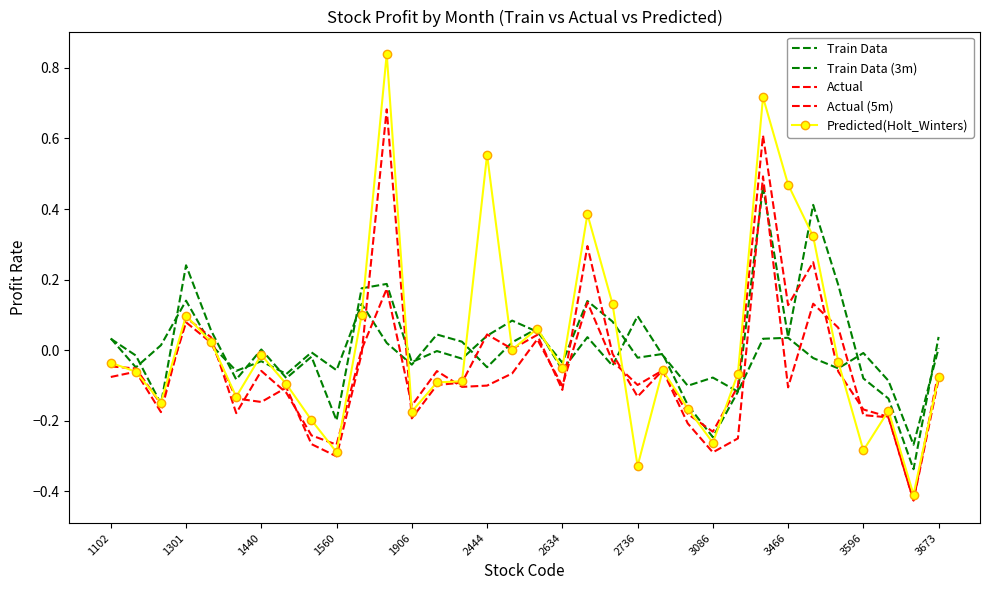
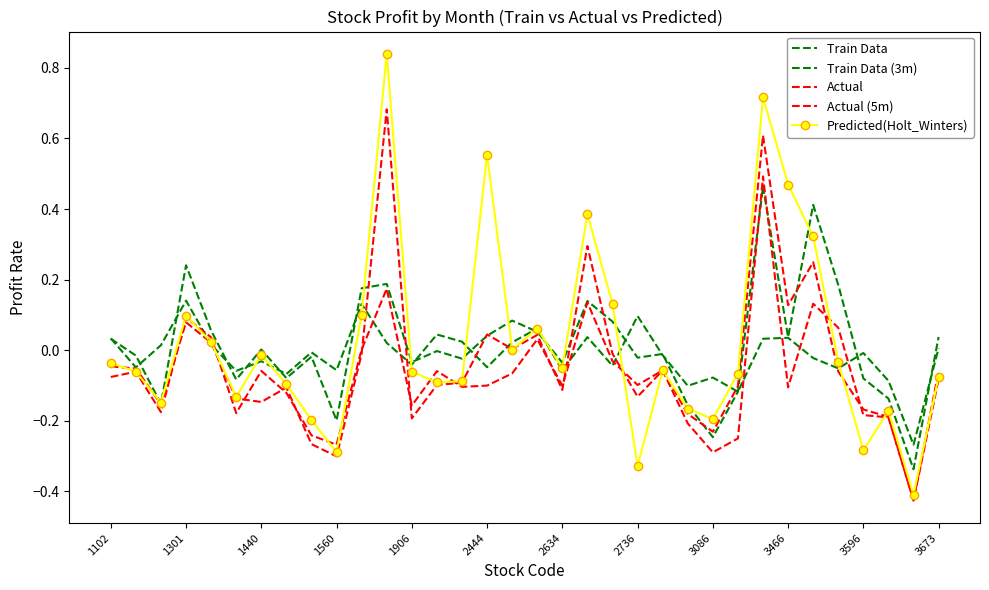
Predicted(Holt_Winters), 1906: -0.17 -> -0.06
Predicted(Holt_Winters), 3086: -0.26 -> -0.20
